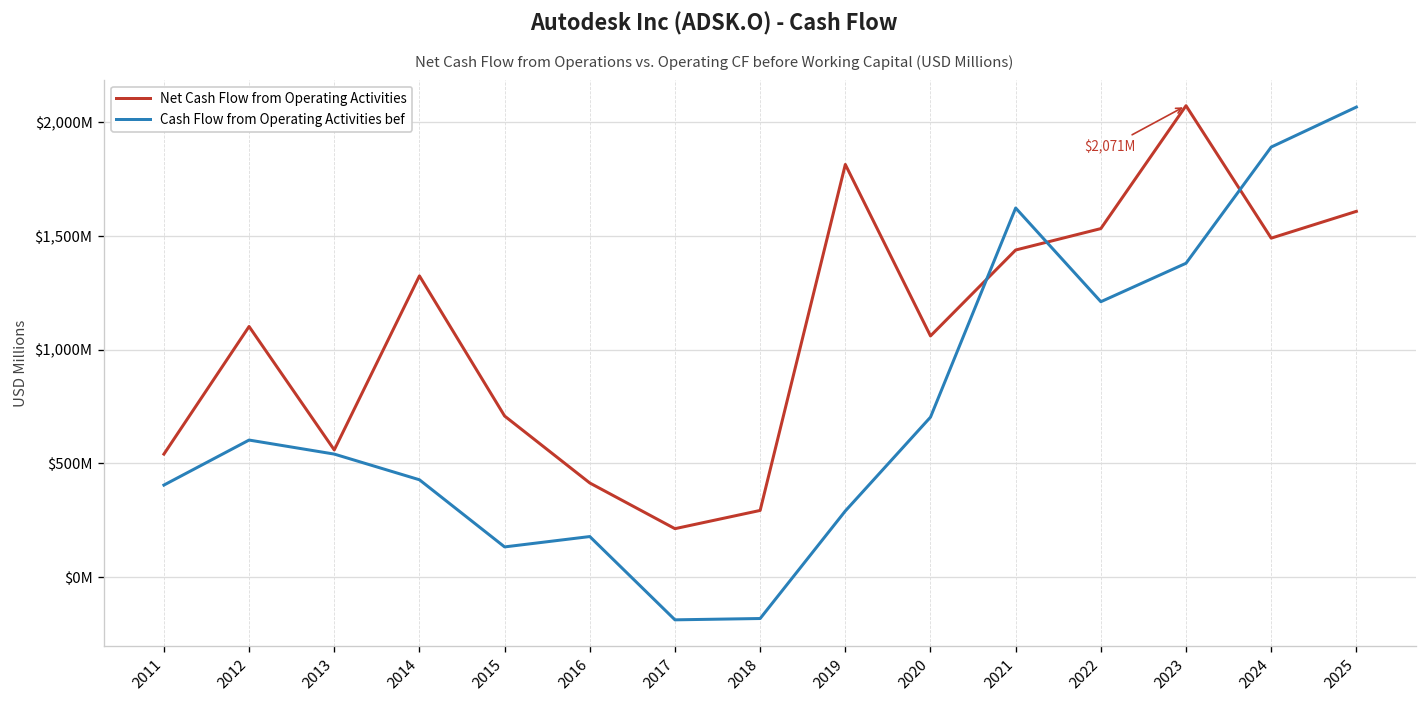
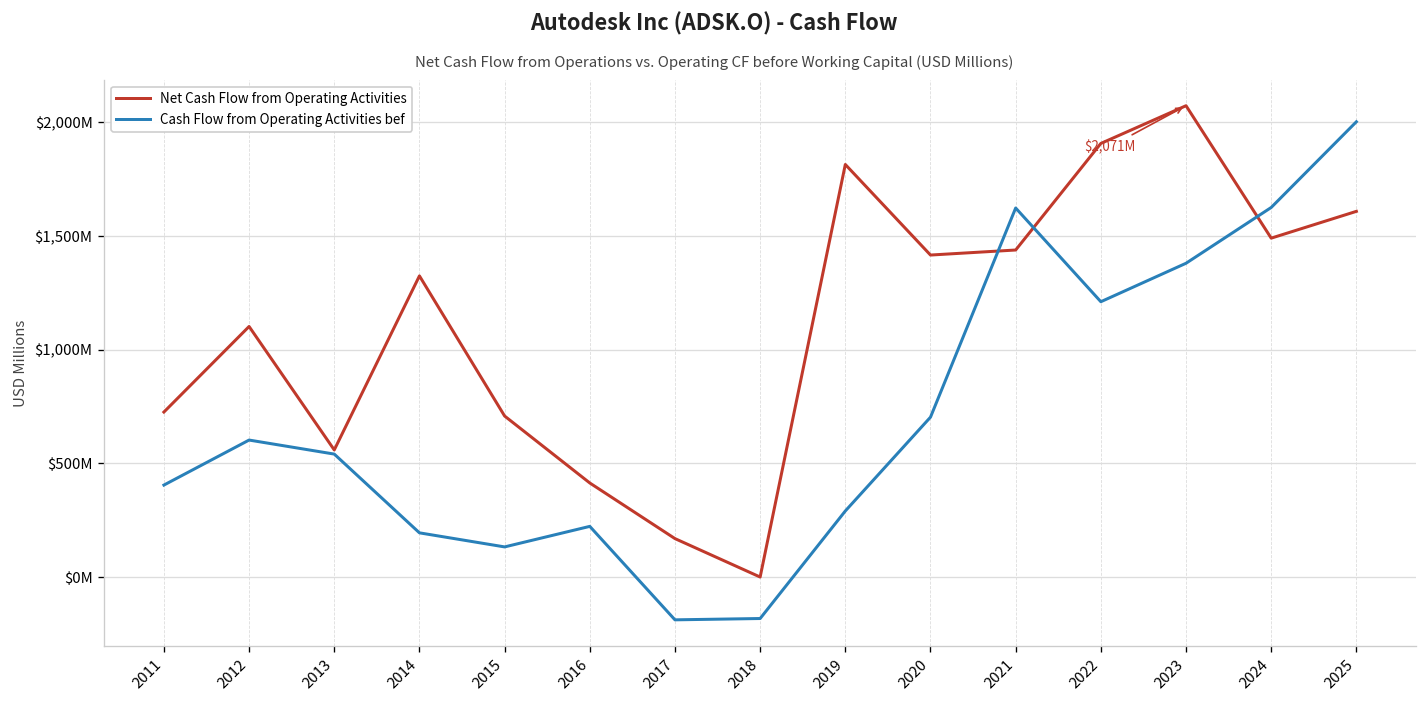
Net Cash Flow from Operating Activities, 2011: $540,000,000 -> $730,000,000
Cash Flow from Operating Activities bef, 2014: $430,000,000 -> $200,000,000
Cash Flow from Operating Activities bef, 2016: $180,000,000 -> $220,000,000
Net Cash Flow from Operating Activities, 2017: $210,000,000 -> $170,000,000
Net Cash Flow from Operating Activities, 2018: $290,000,000 -> $0
Net Cash Flow from Operating Activities, 2020: $1,060,000,000 -> $1,420,000,000
Net Cash Flow from Operating Activities, 2022: $1,530,000,000 -> $1,910,000,000
Cash Flow from Operating Activities bef, 2024: $1,890,000,000 -> $1,620,000,000
Cash Flow from Operating Activities bef, 2025: $2,070,000,000 -> $2,000,000,000
